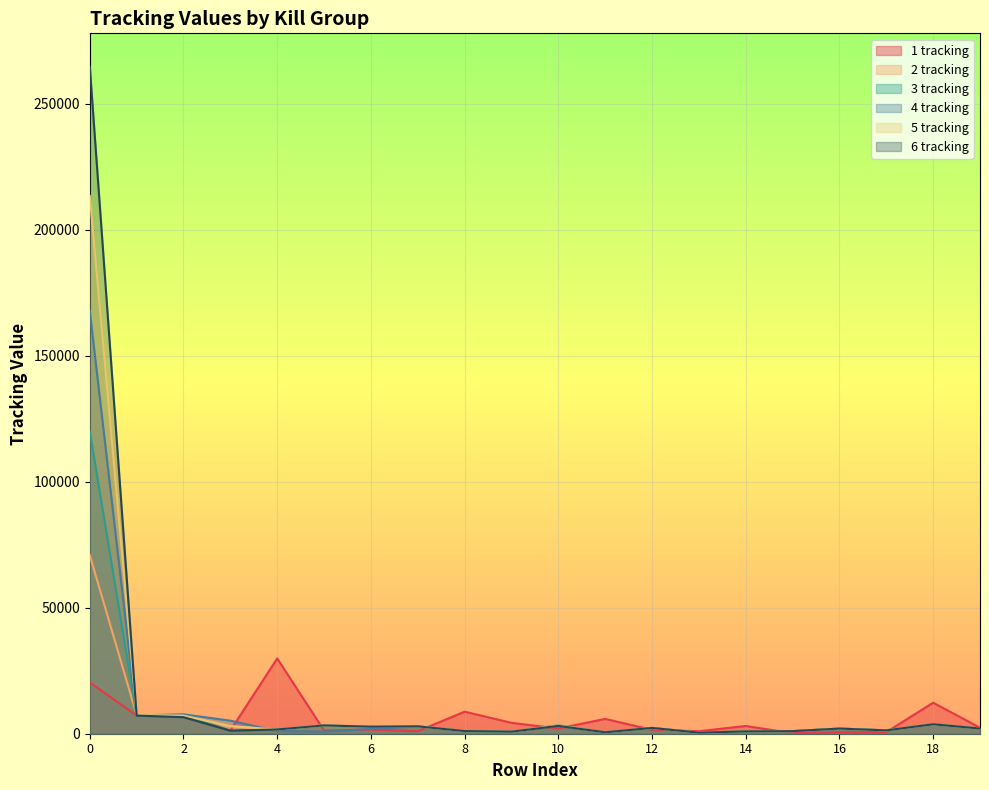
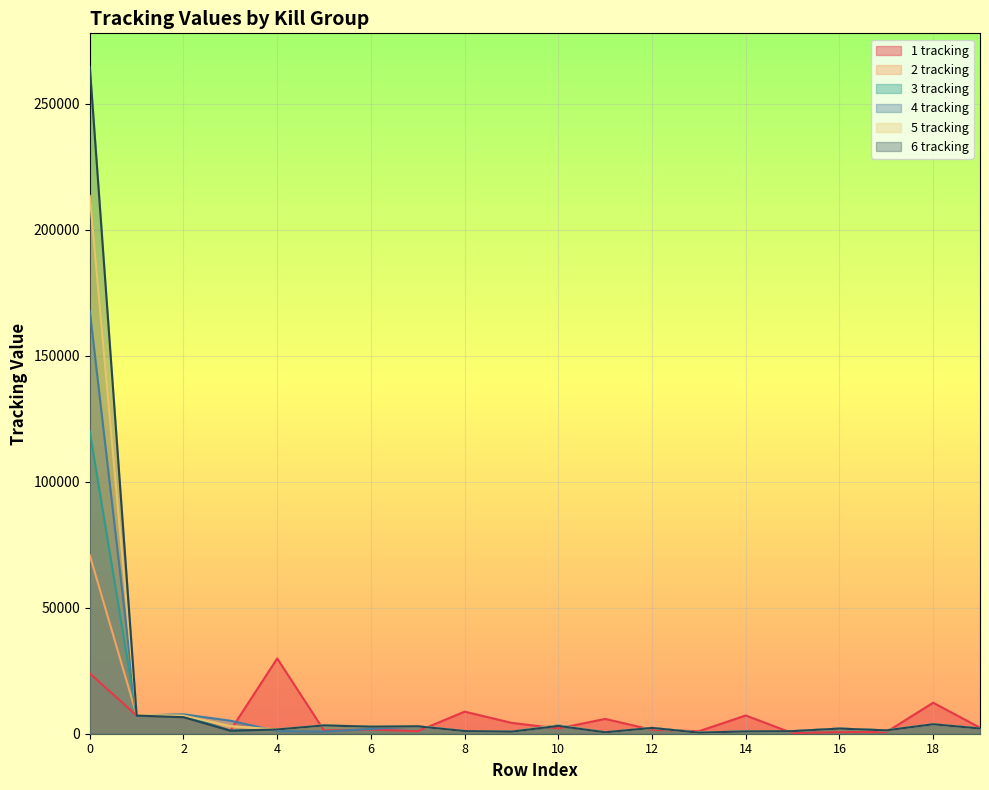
1 tracking, 0: 20000 -> 24000
1 tracking, 14: 3000 -> 7000
